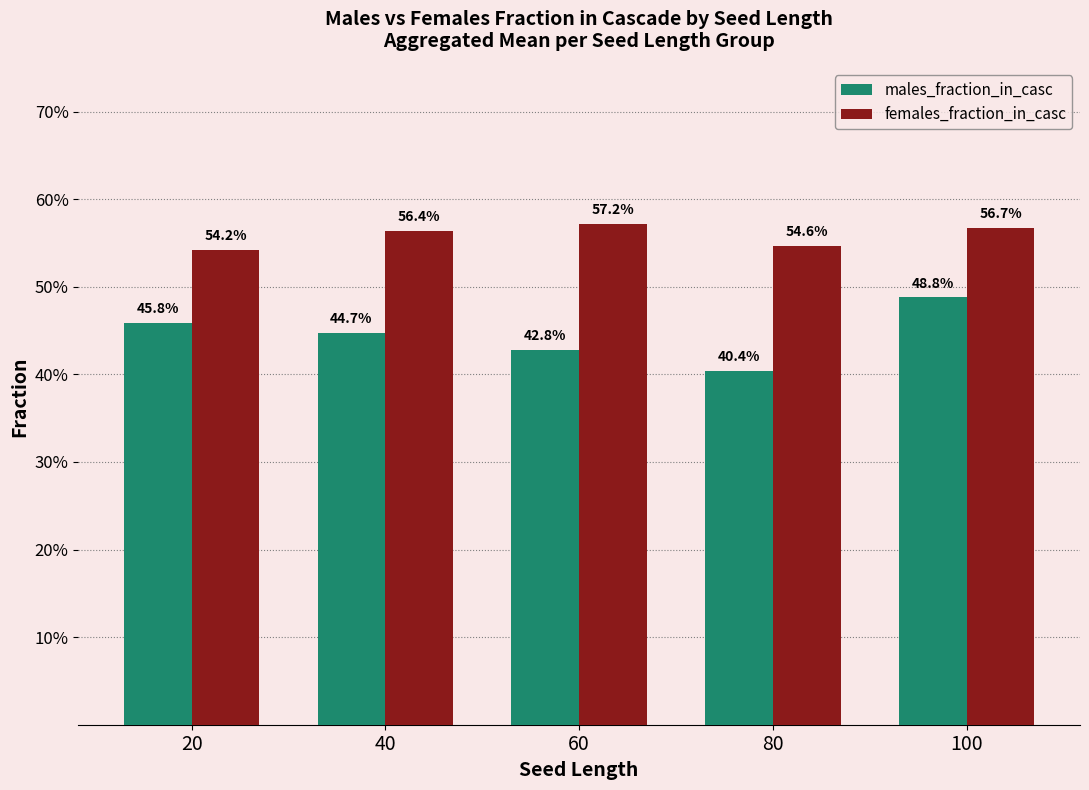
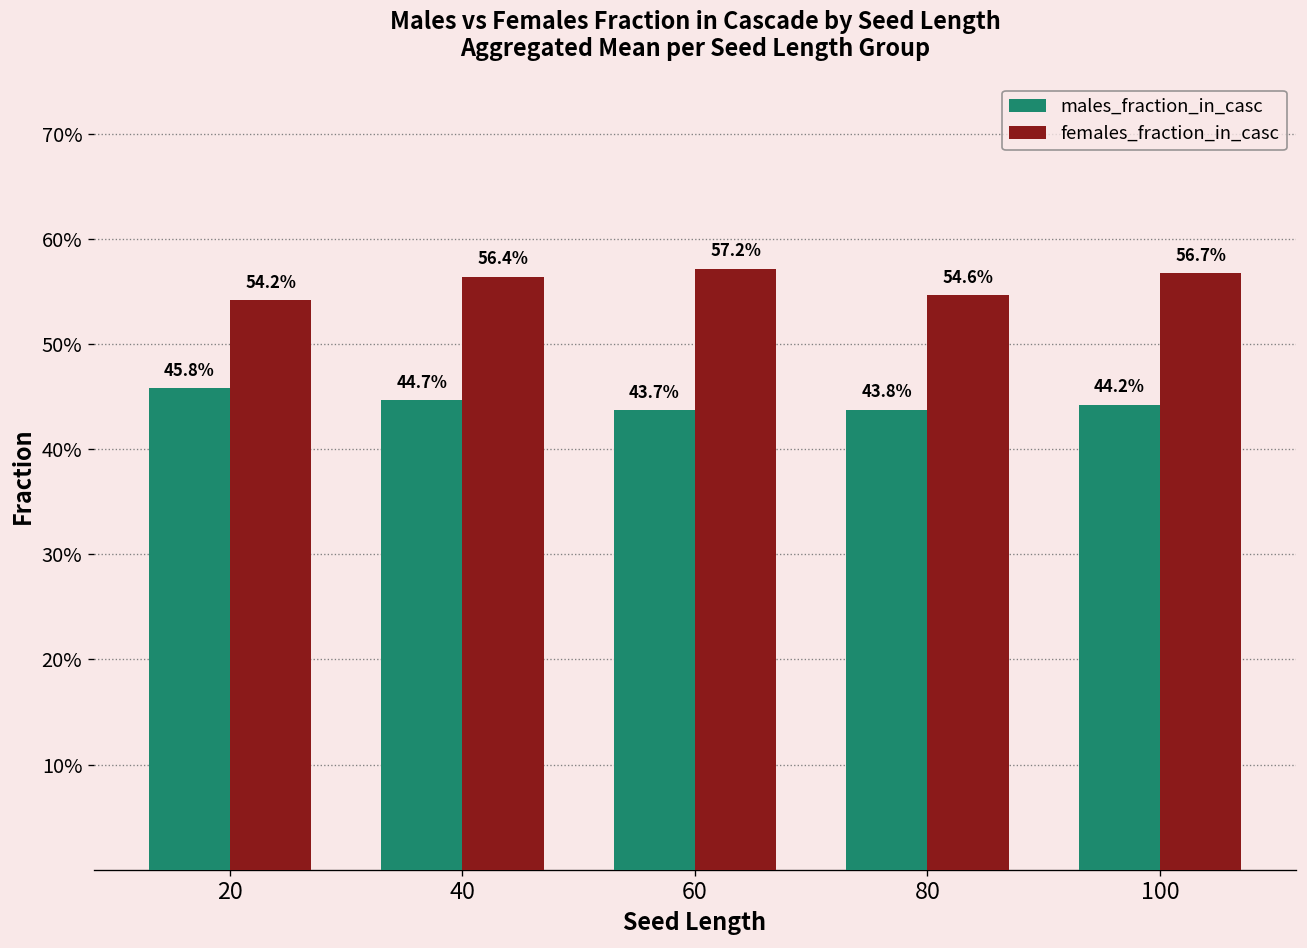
males_fraction_in_casc, 60: 42.8% -> 43.7%
males_fraction_in_casc, 80: 40.4% -> 43.8%
males_fraction_in_casc, 100: 48.8% -> 44.2%
